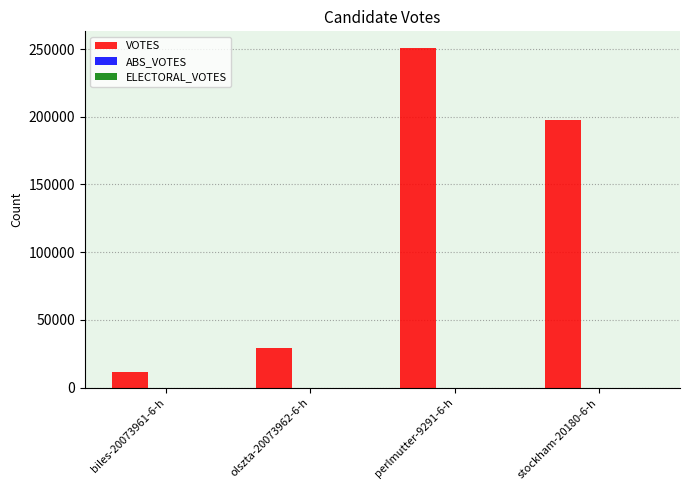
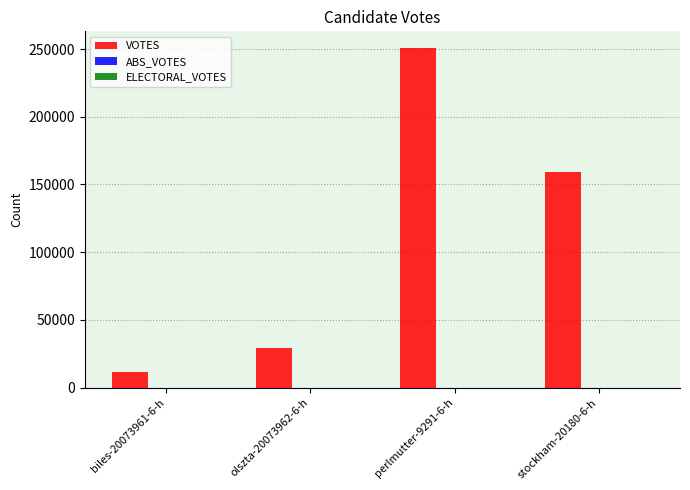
VOTES, stockham-20180-6-h: 198000 -> 159000
